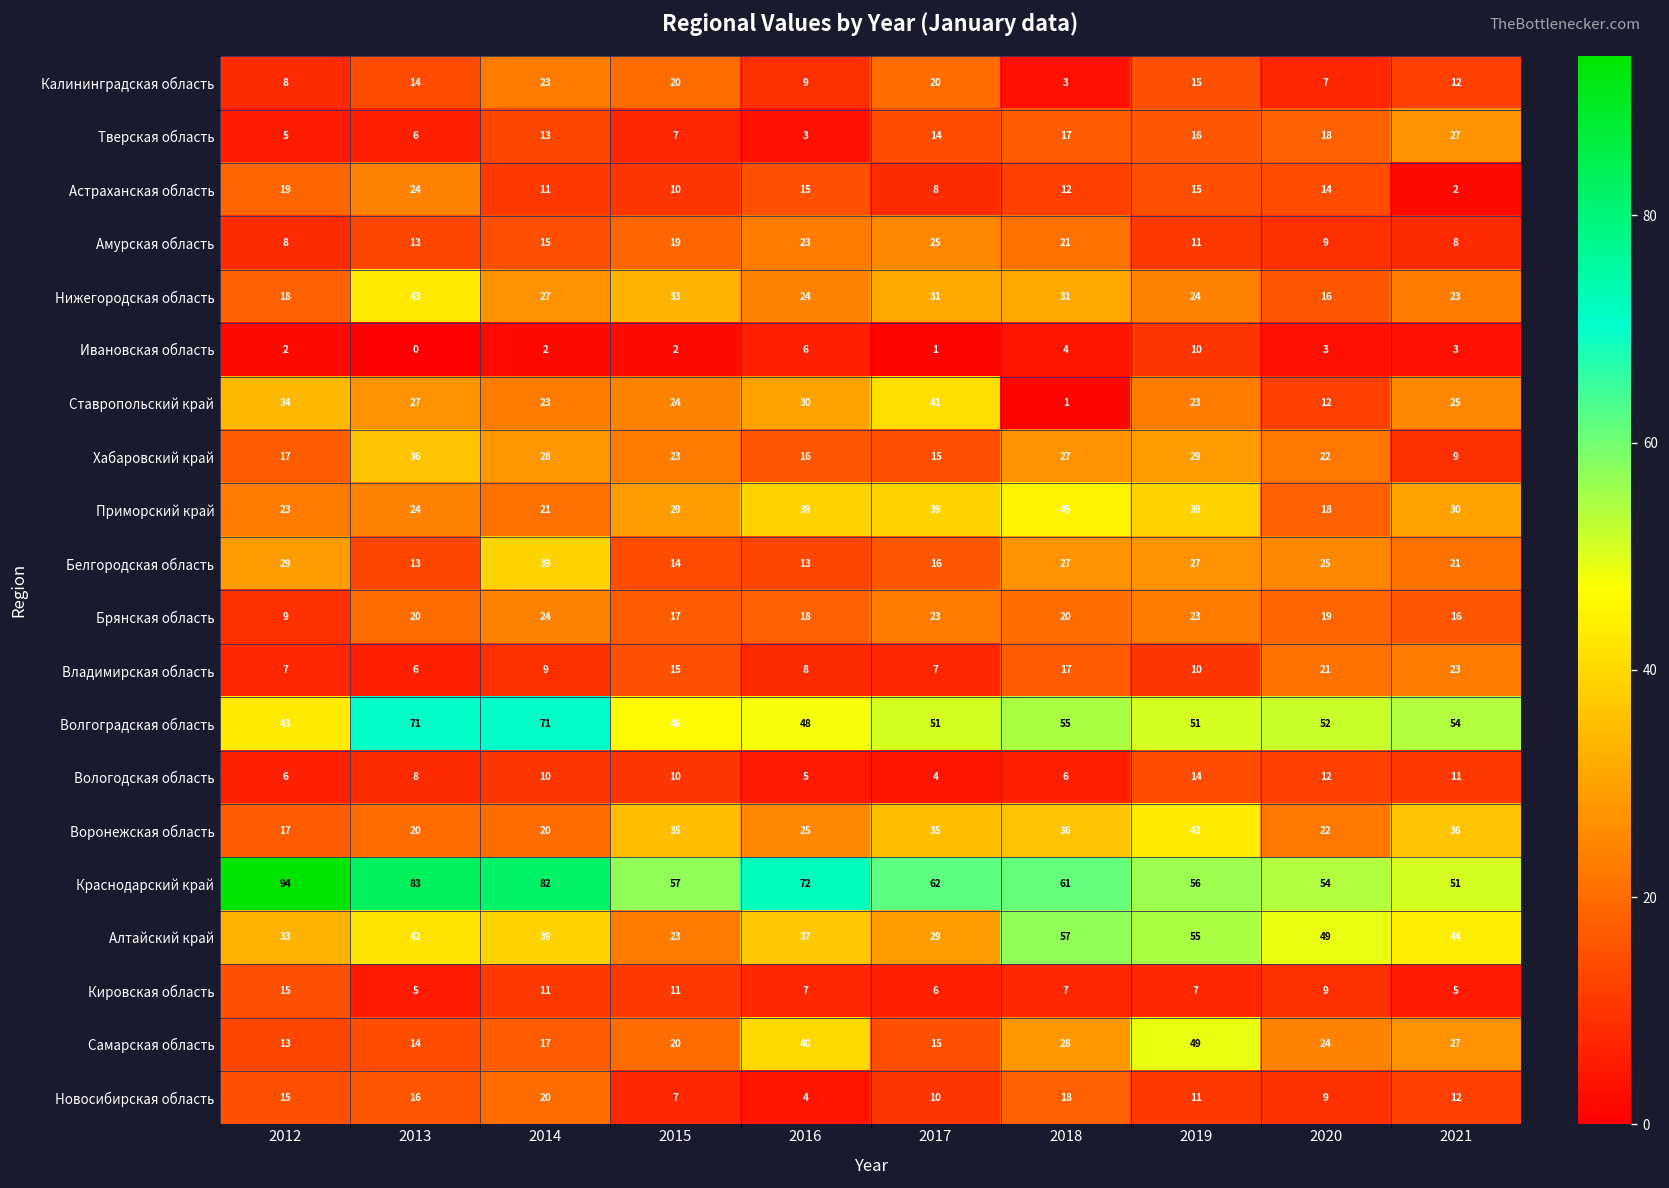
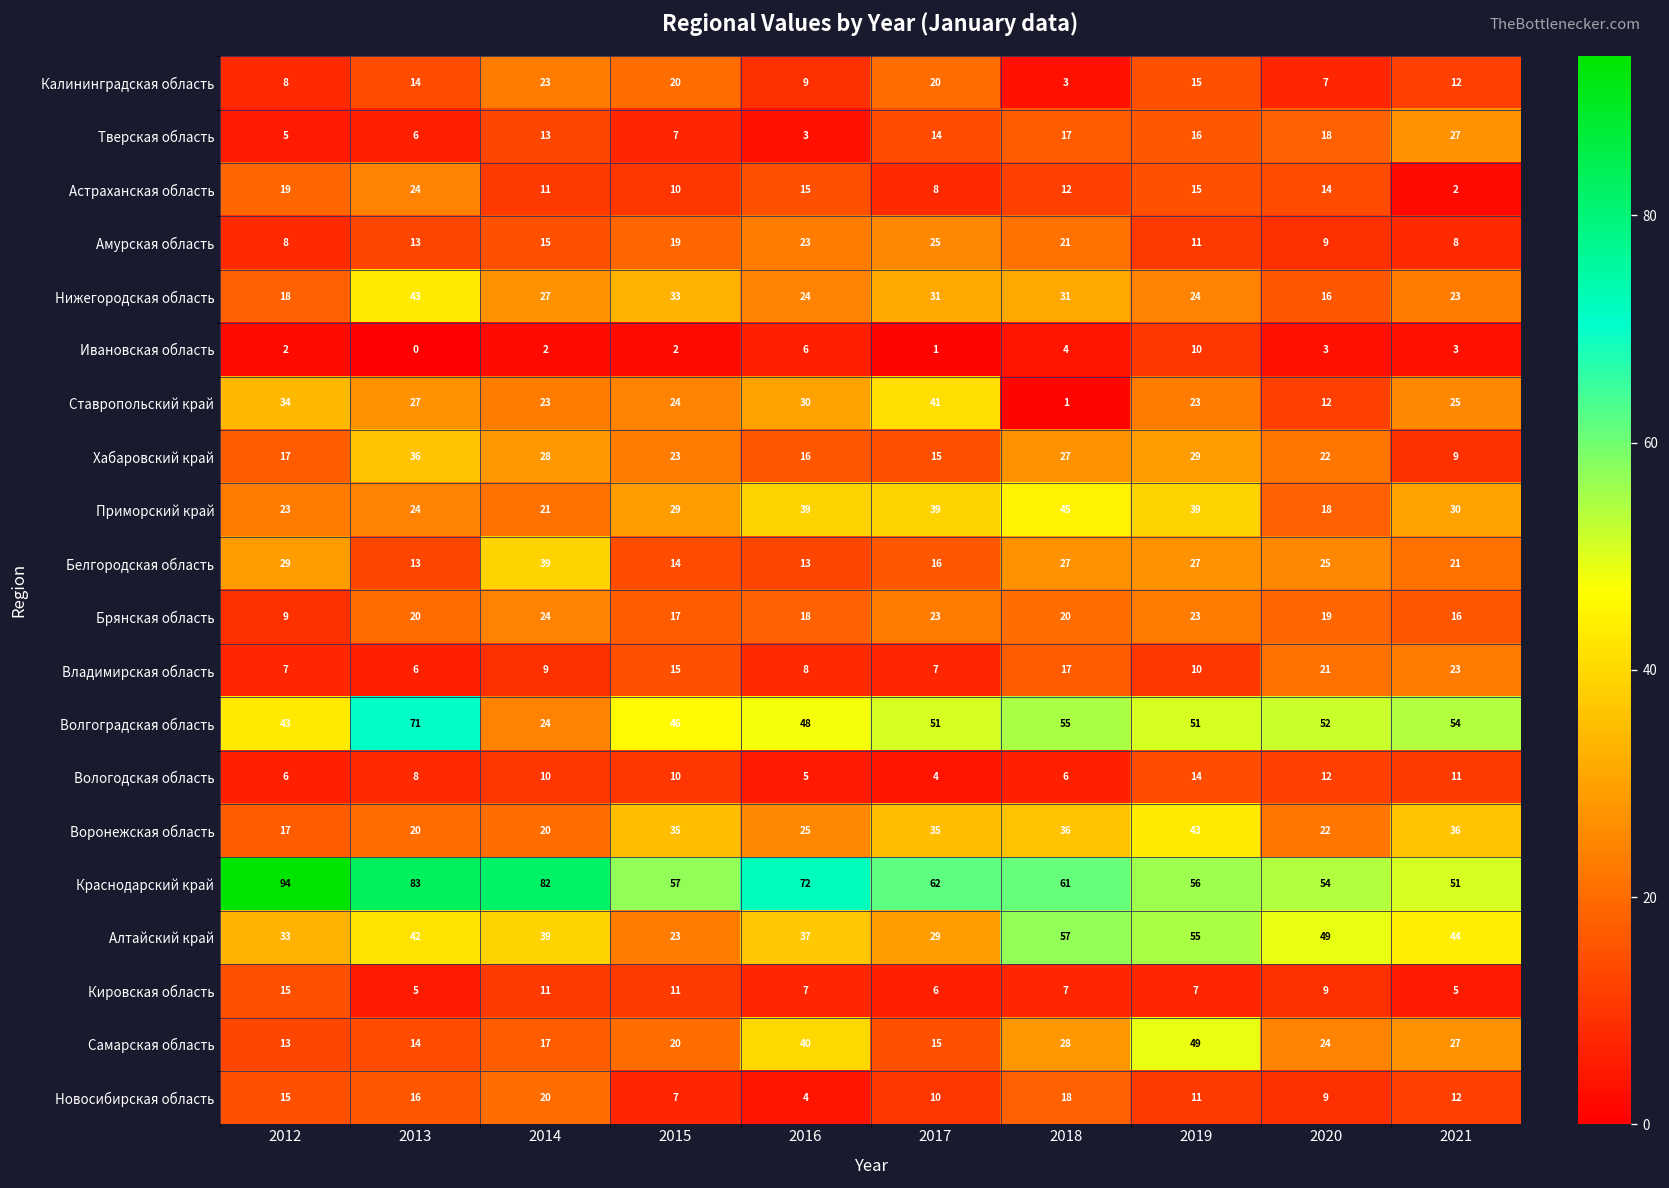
Волгоградская область, 2014: 71 -> 24
